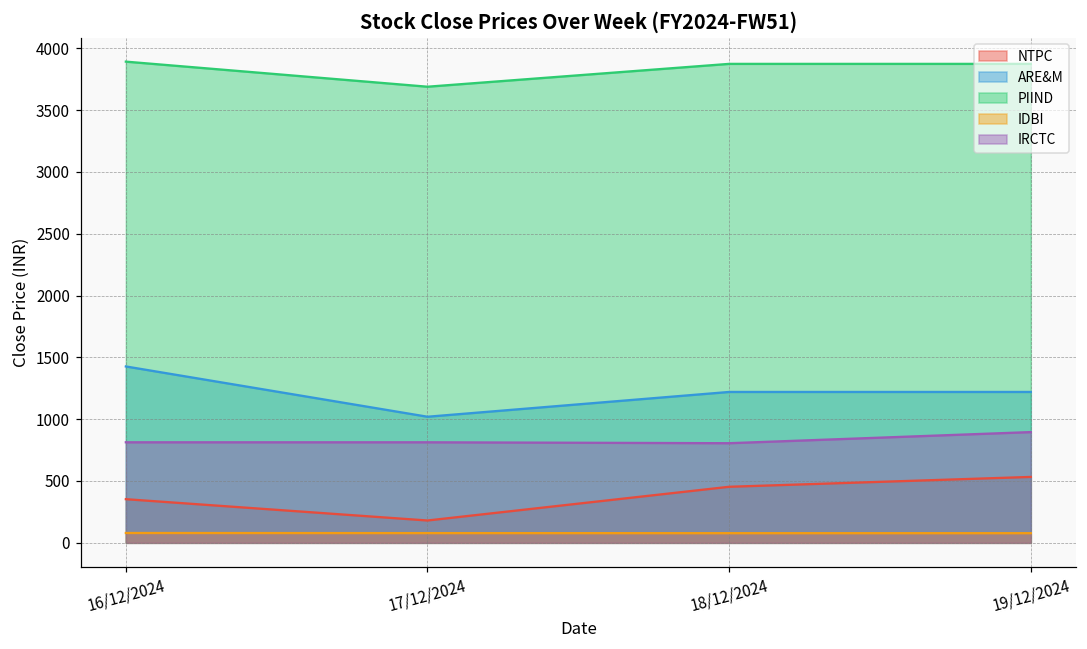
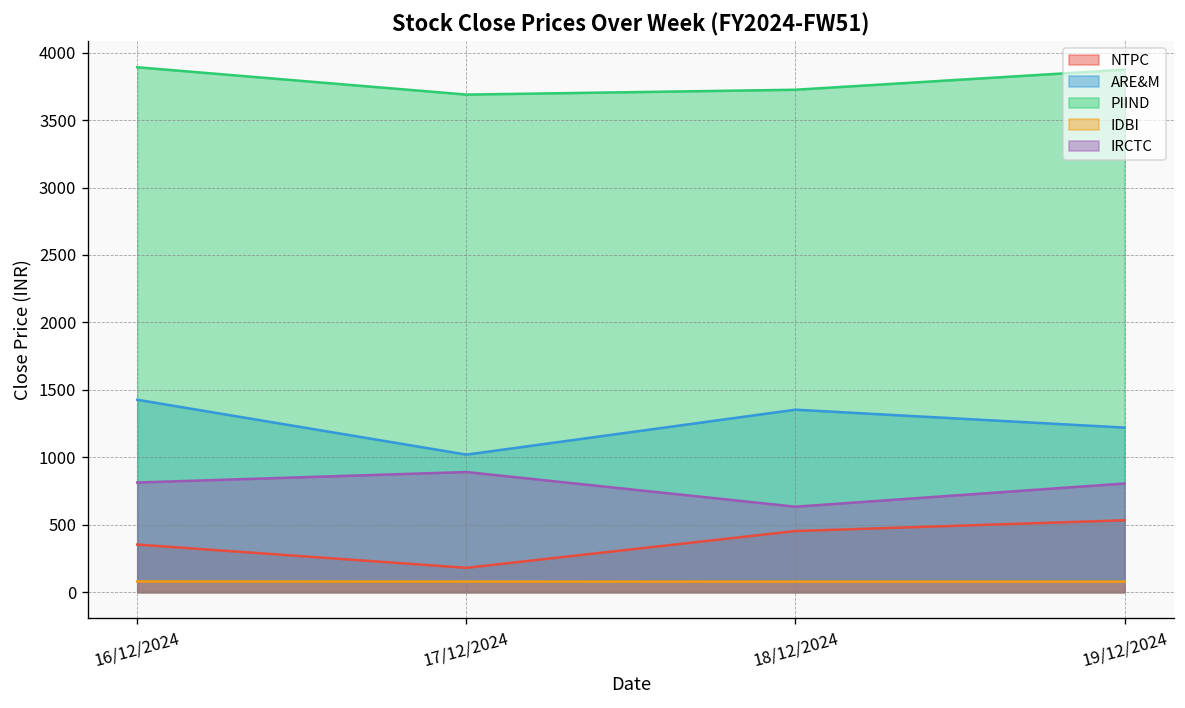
IRCTC, 17/12/2024: 810 -> 890
ARE&M, 18/12/2024: 1220 -> 1350
PIIND, 18/12/2024: 3870 -> 3720
IRCTC, 18/12/2024: 810 -> 630
IRCTC, 19/12/2024: 900 -> 810
